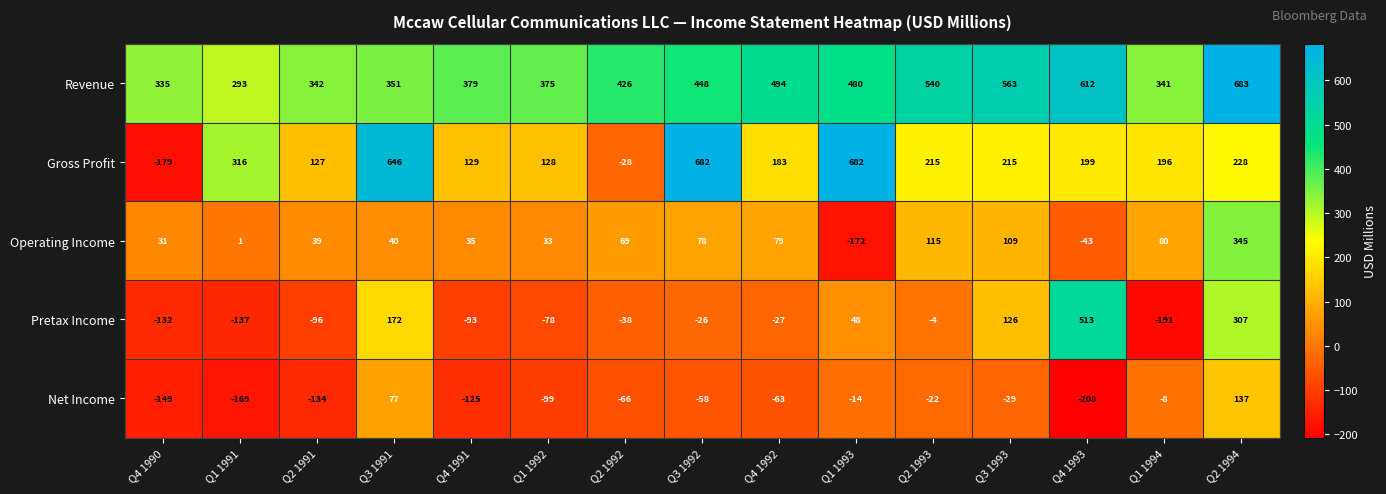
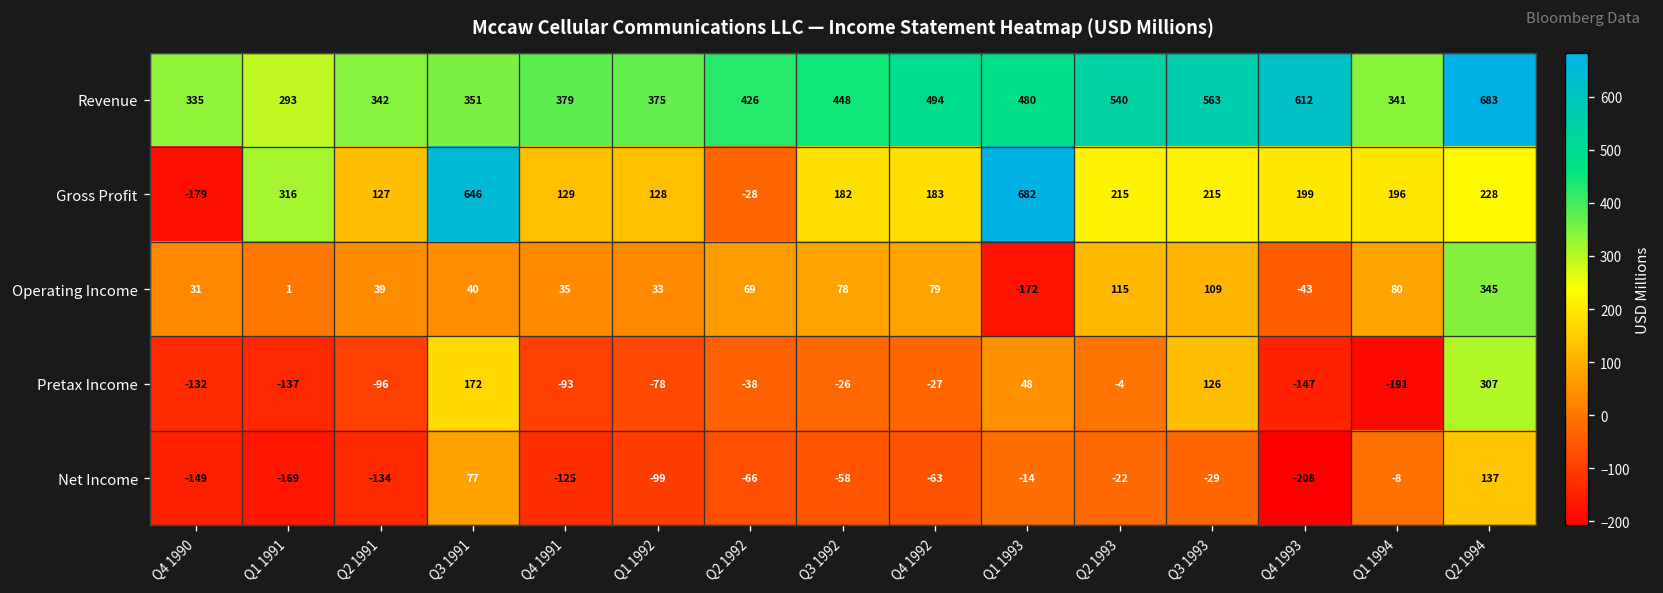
Gross Profit, Q3 1992: 682 -> 182
Pretax Income, Q4 1993: 513 -> -147
